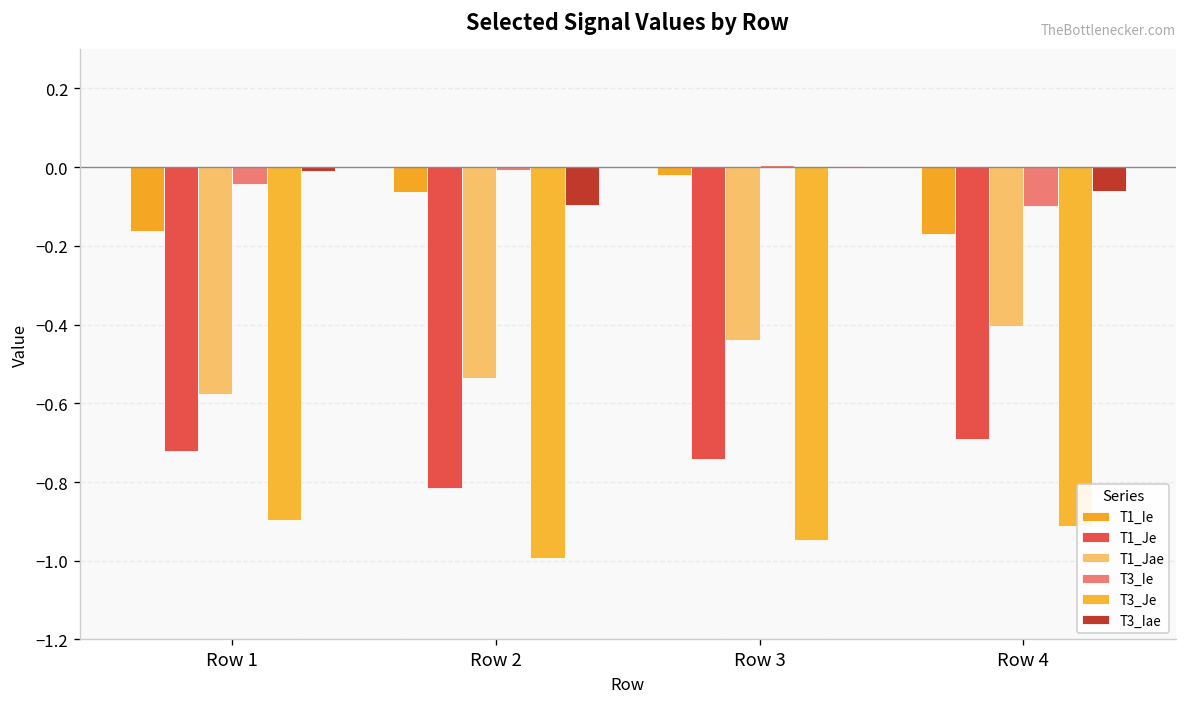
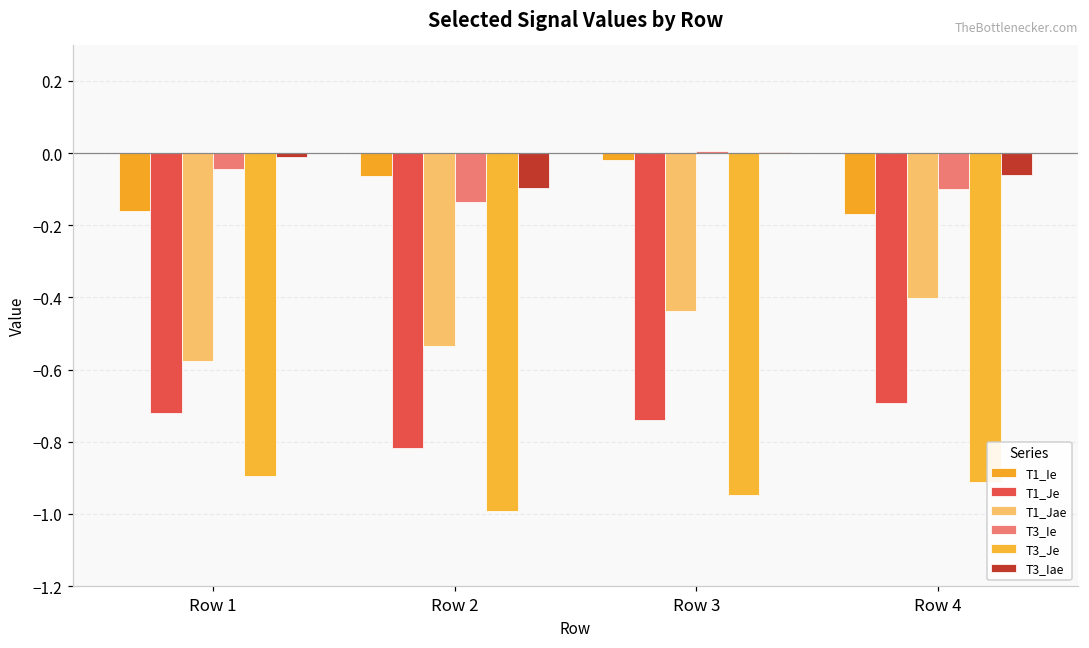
T3_Ie, Row 2: -0.01 -> -0.14
